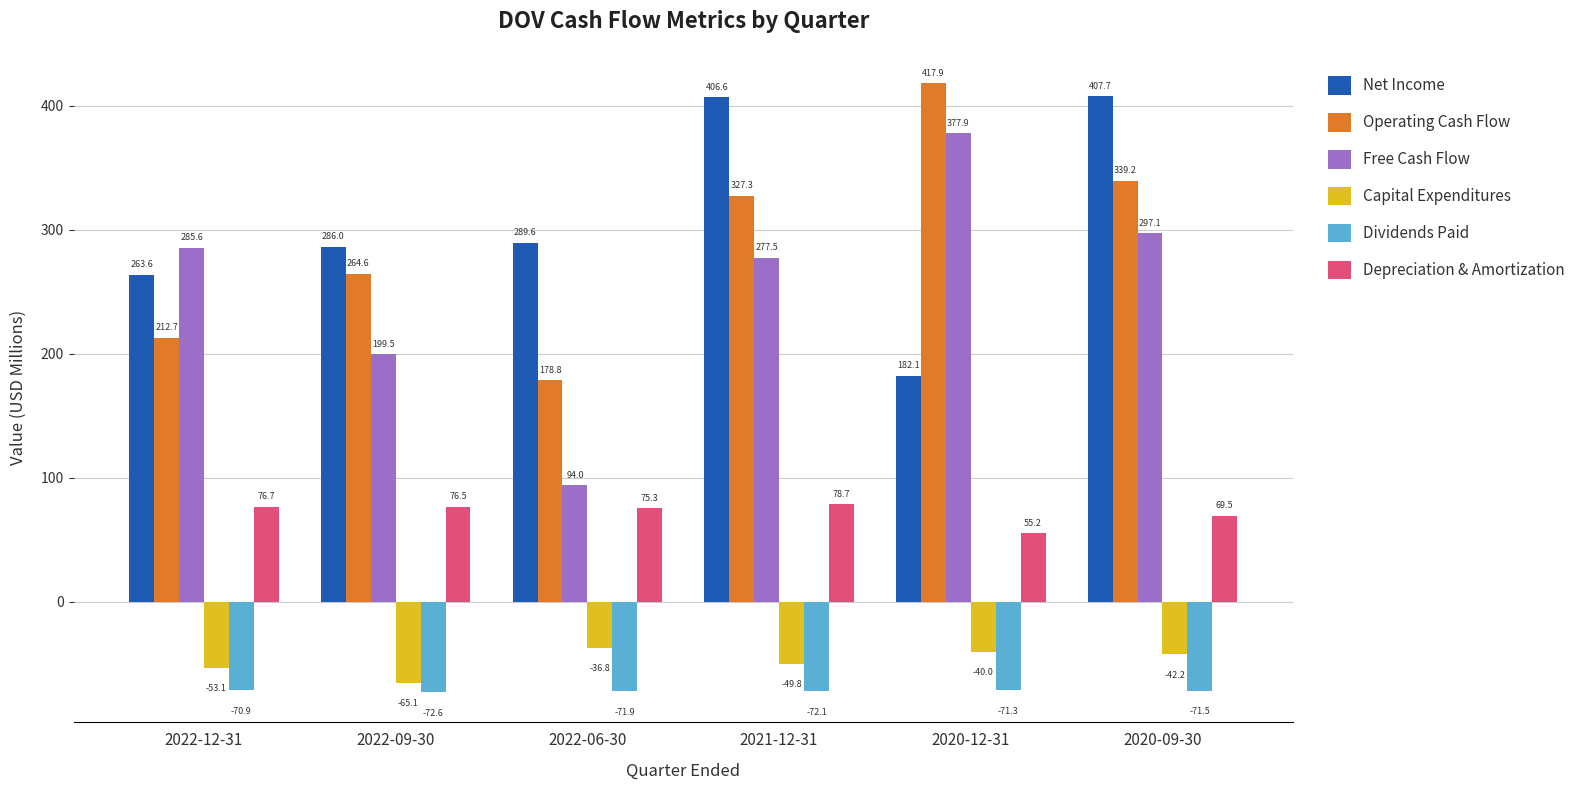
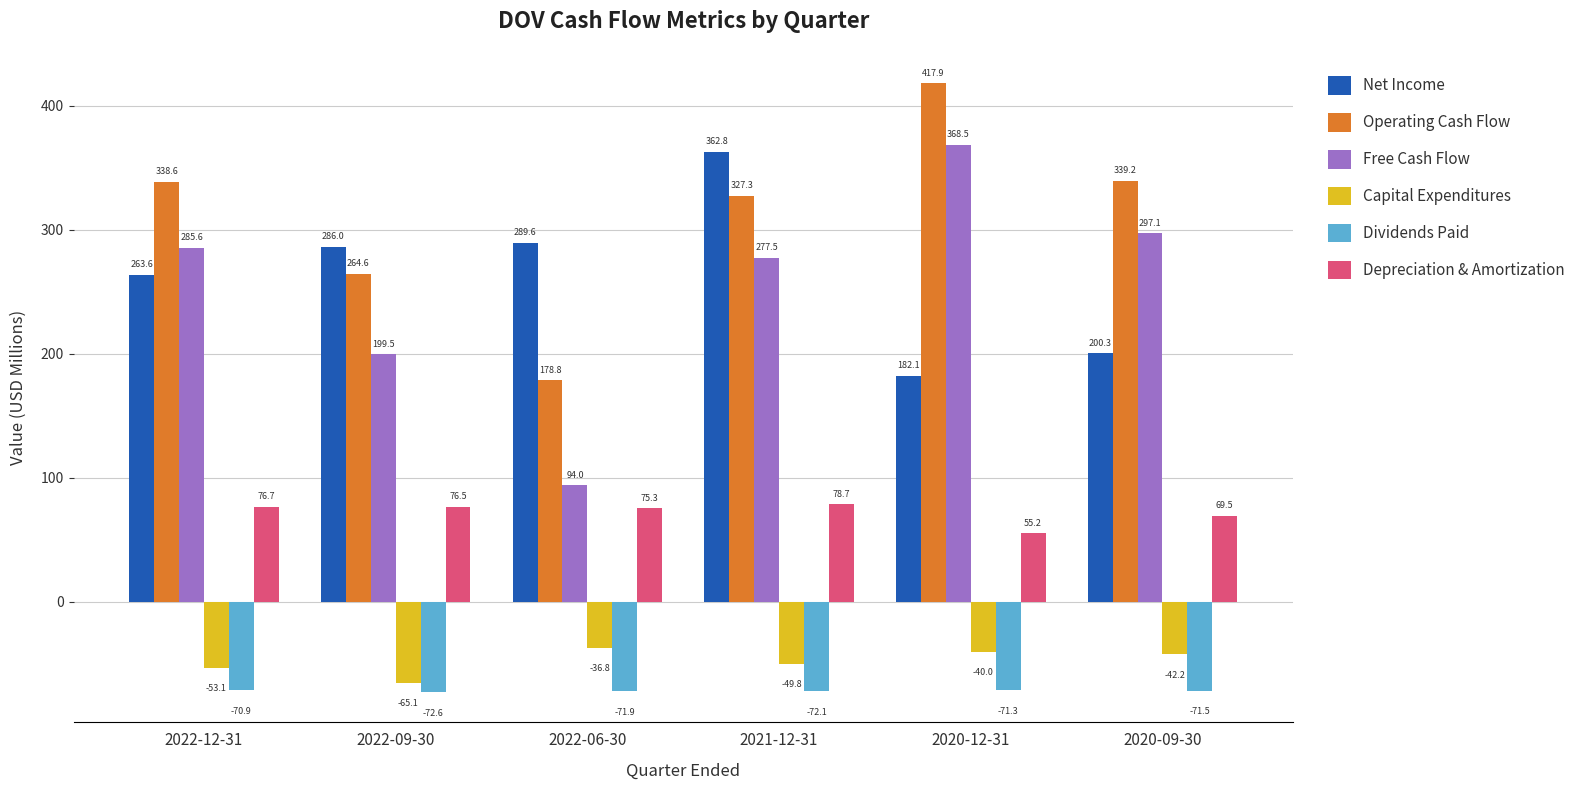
Operating Cash Flow, 2022-12-31: 212.7 -> 338.6
Net Income, 2021-12-31: 406.6 -> 362.8
Free Cash Flow, 2020-12-31: 377.9 -> 368.5
Net Income, 2020-09-30: 407.7 -> 200.3
